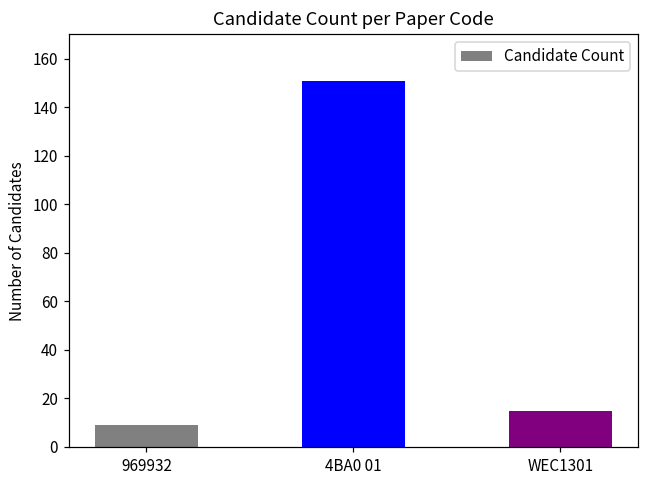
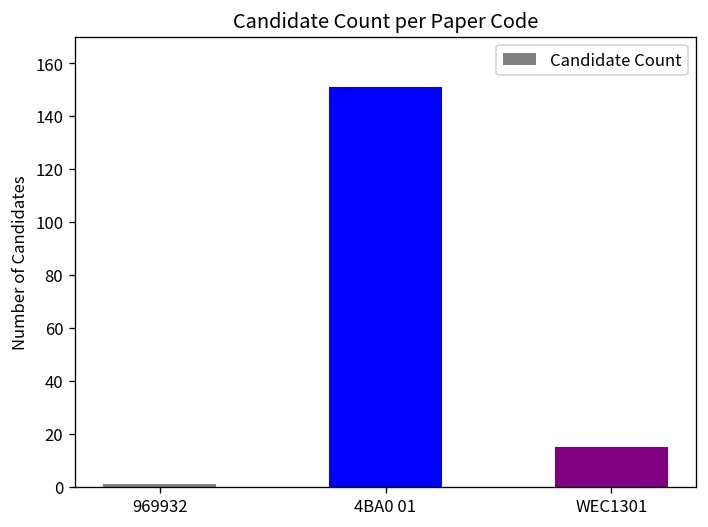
969932: 9 -> 1
